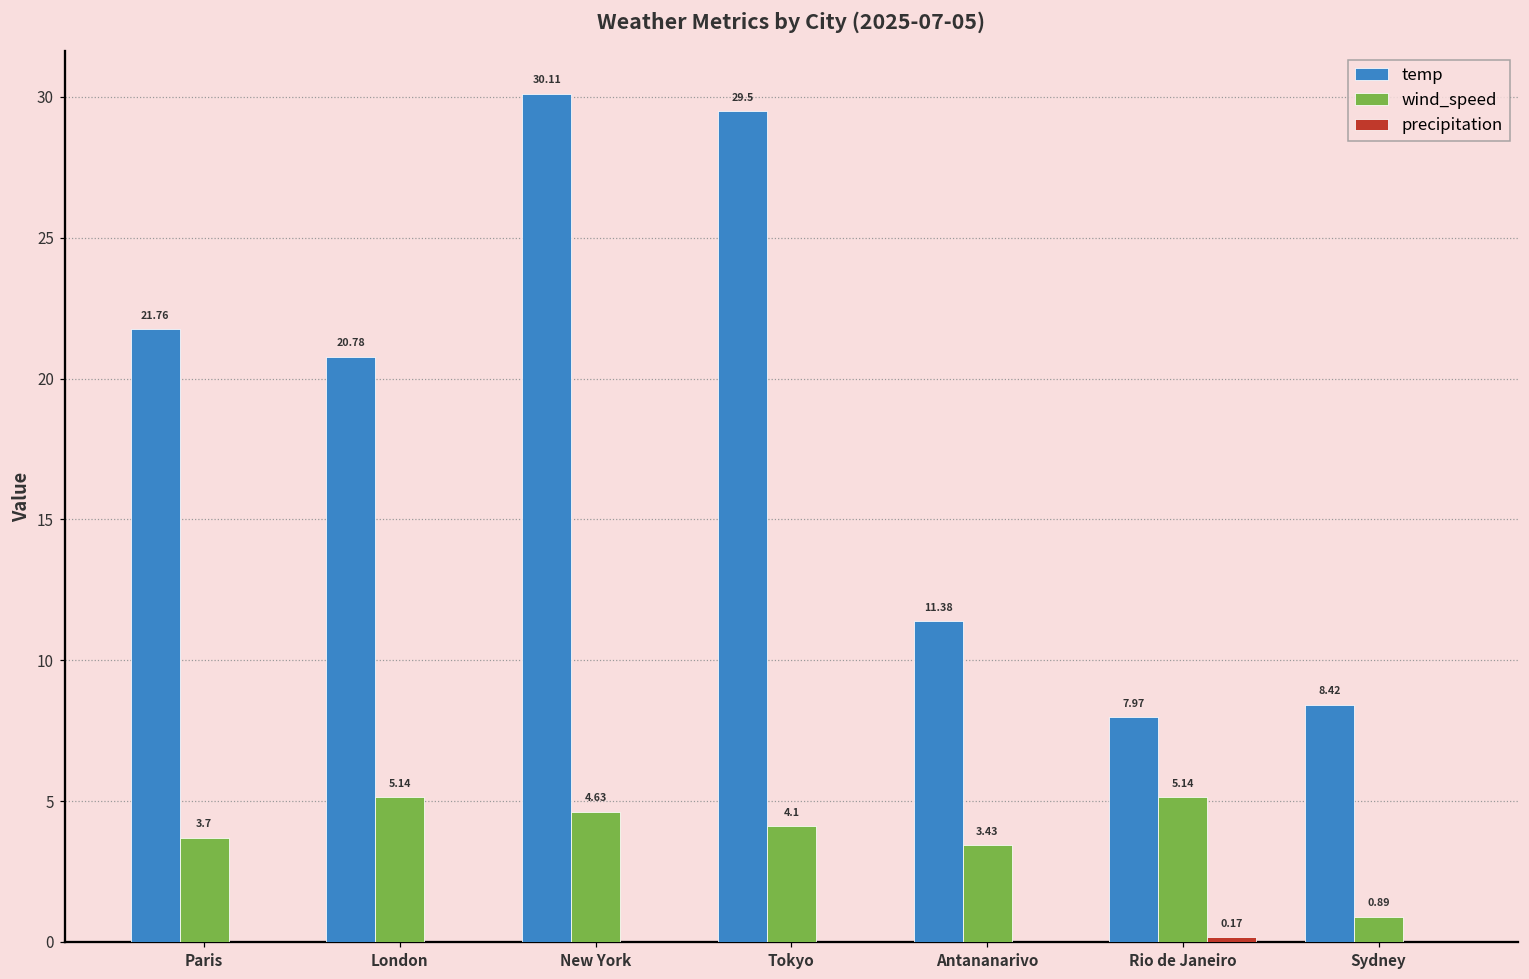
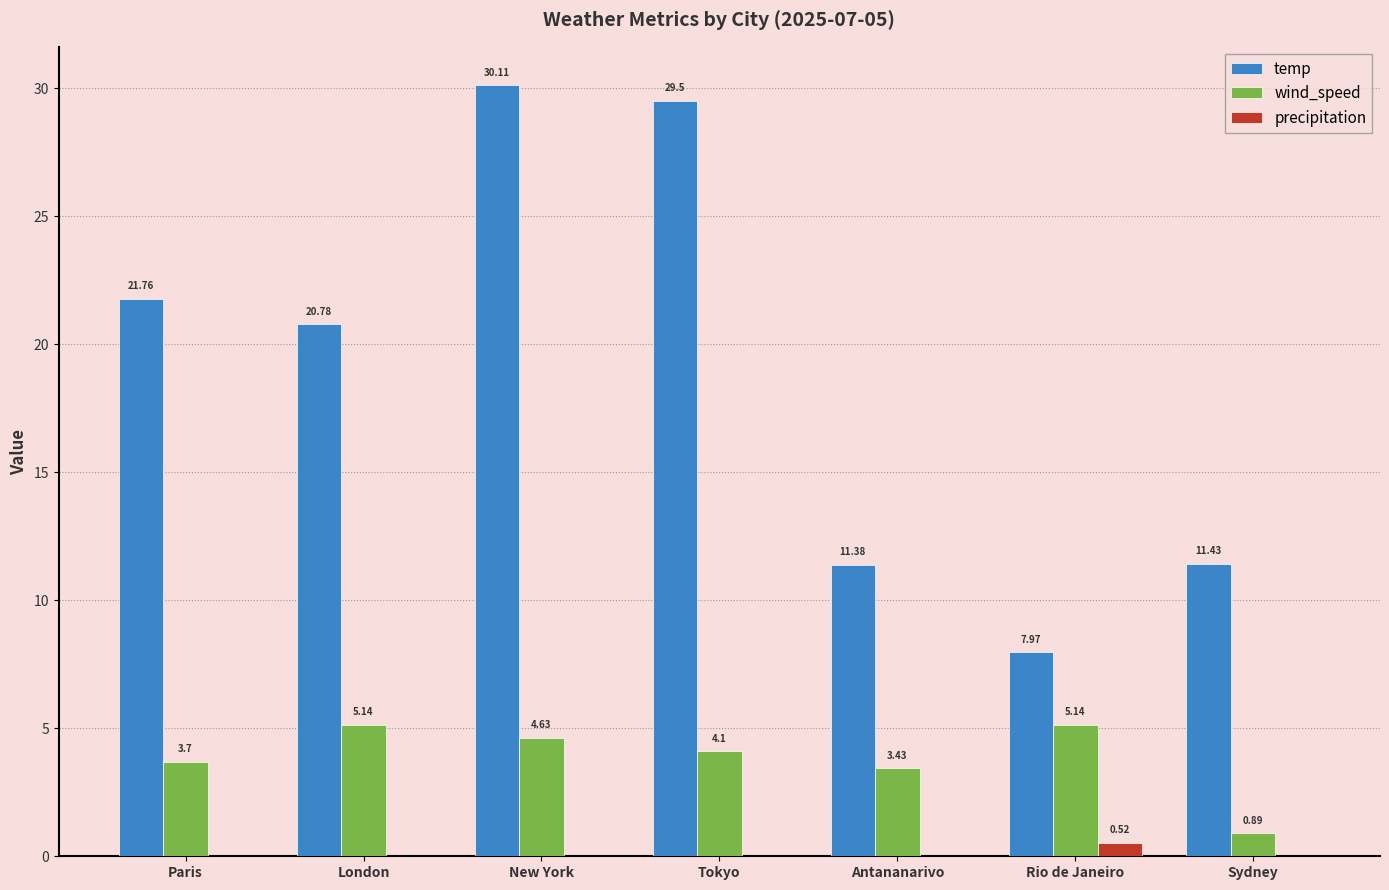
precipitation, Rio de Janeiro: 0.17 -> 0.52
temp, Sydney: 8.42 -> 11.43
